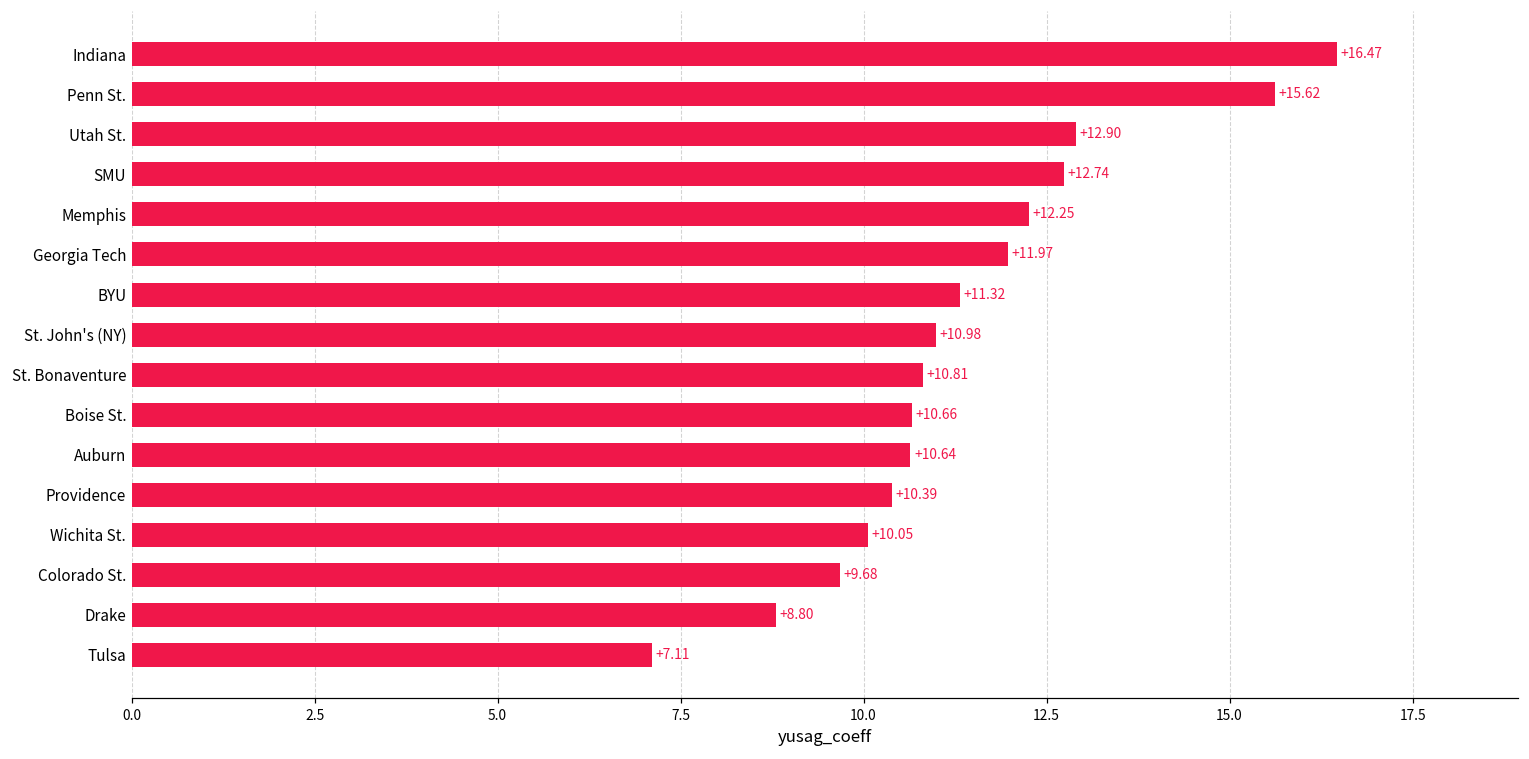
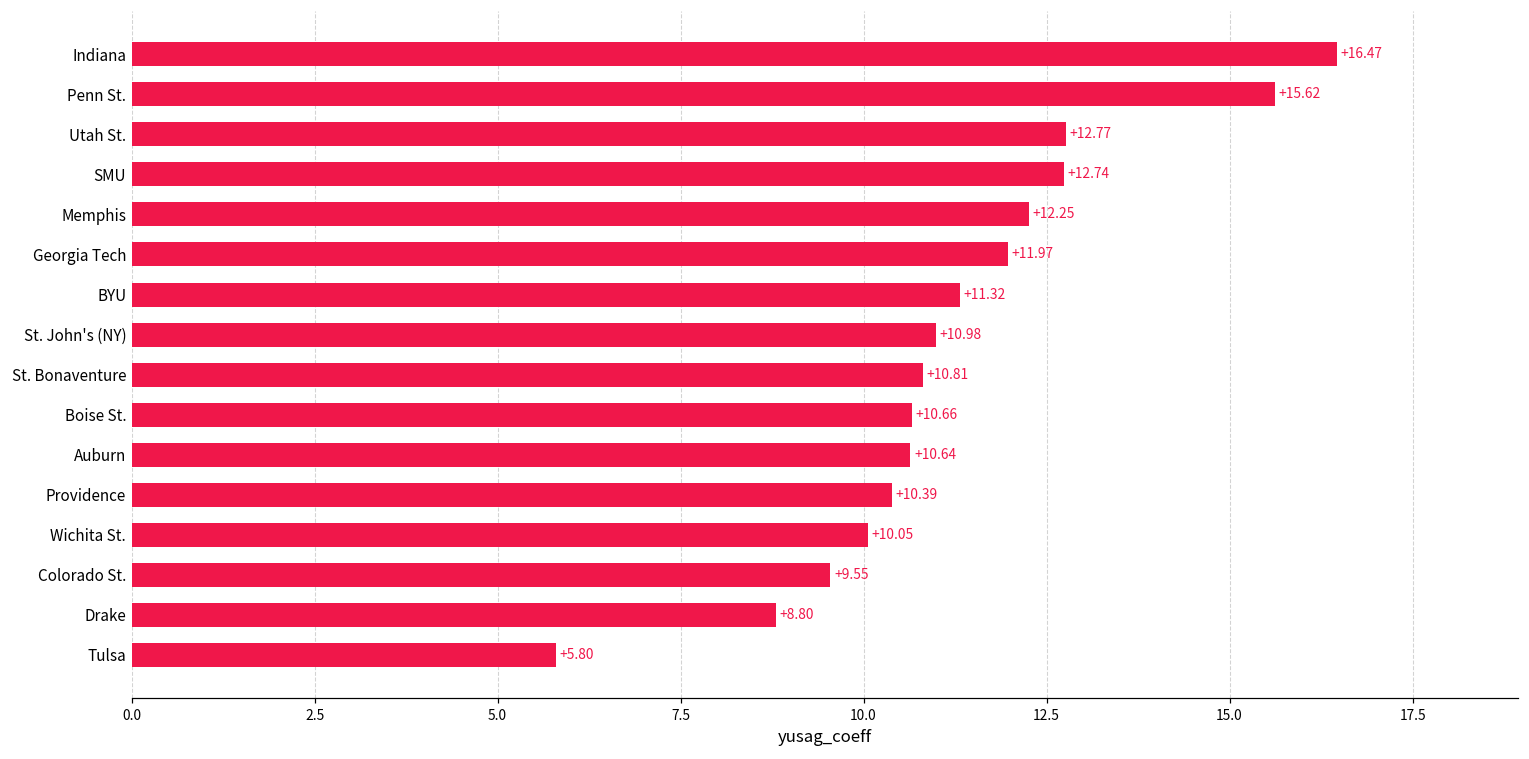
Utah St.: +12.90 -> +12.77
Colorado St.: +9.68 -> +9.55
Tulsa: +7.11 -> +5.80
